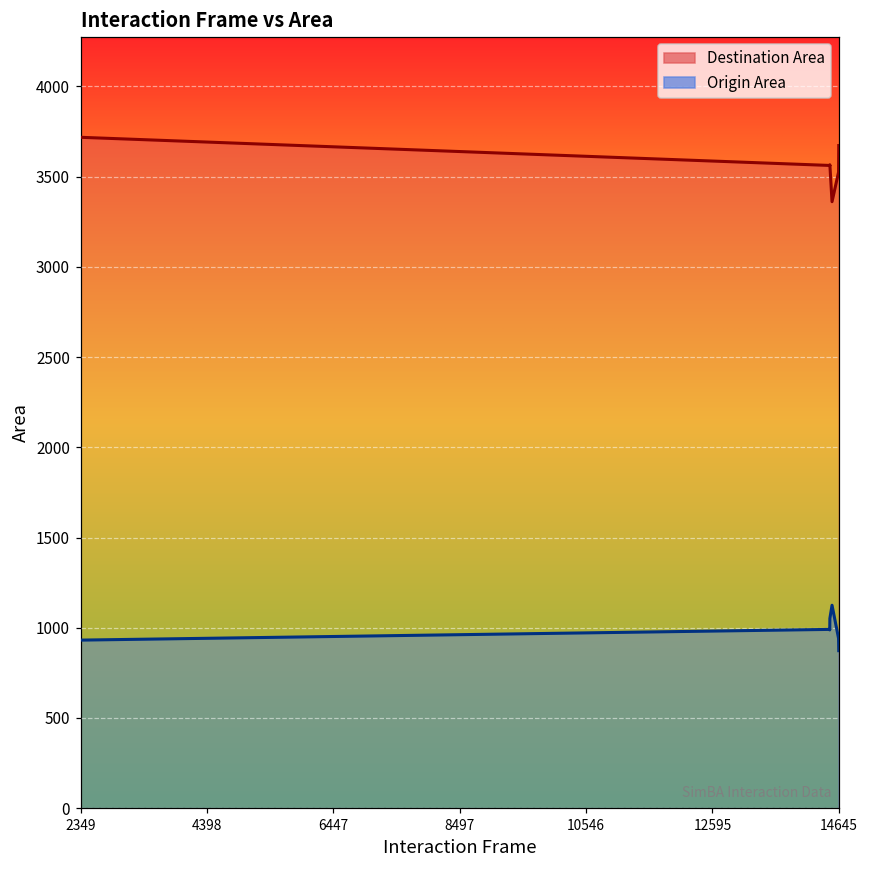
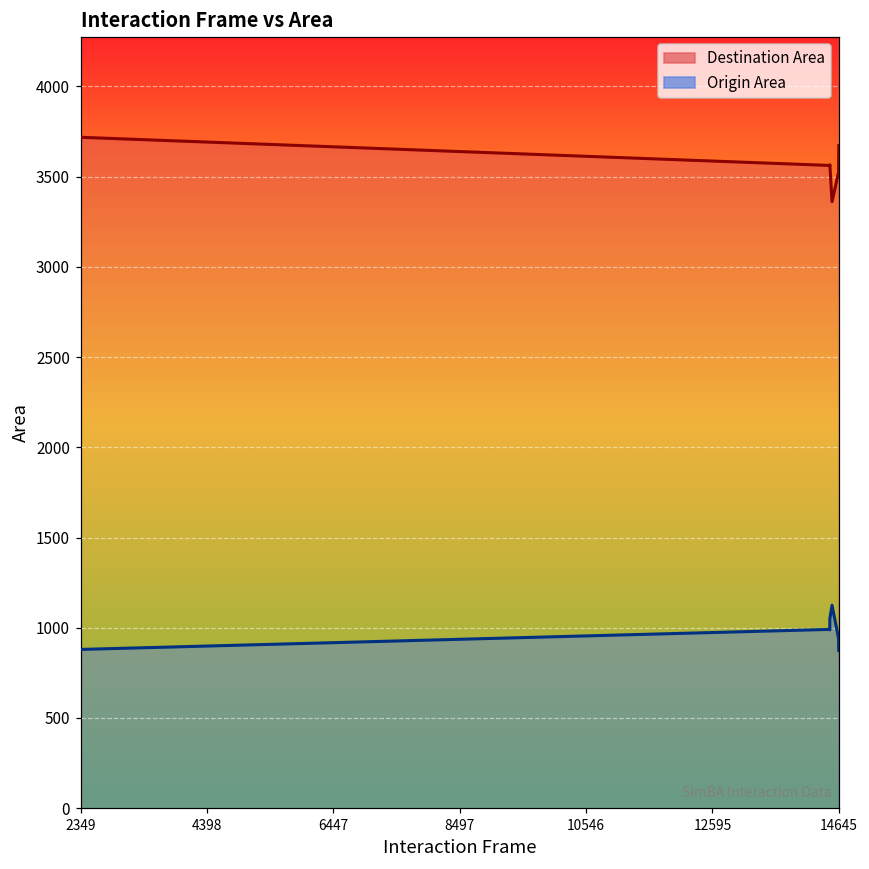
Origin Area, 2349: 930 -> 880
